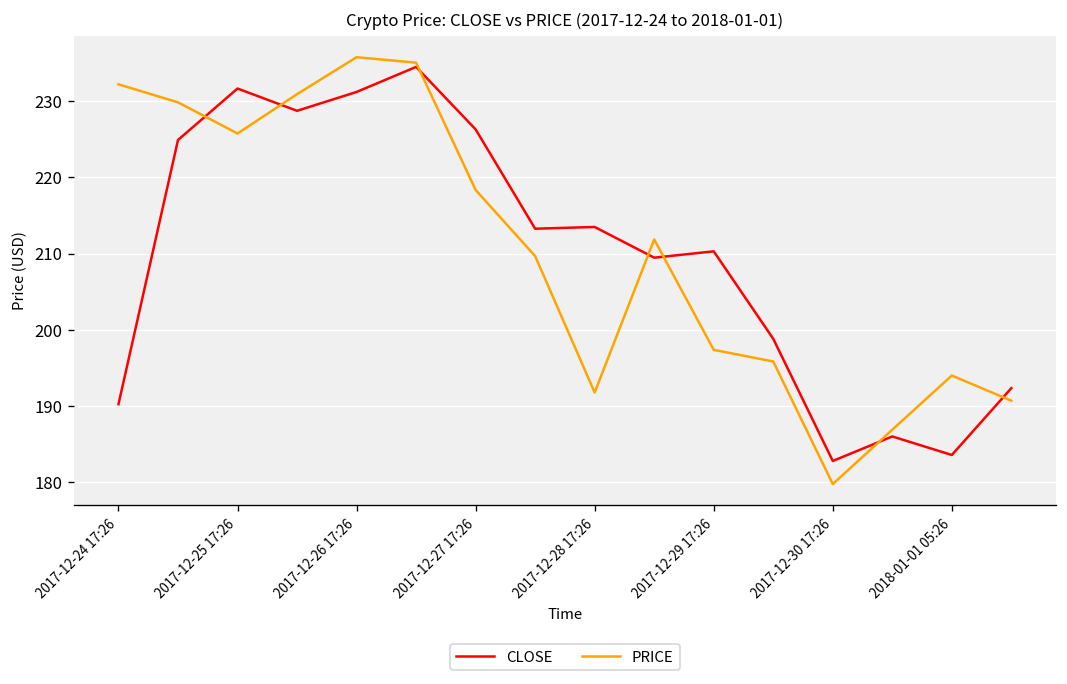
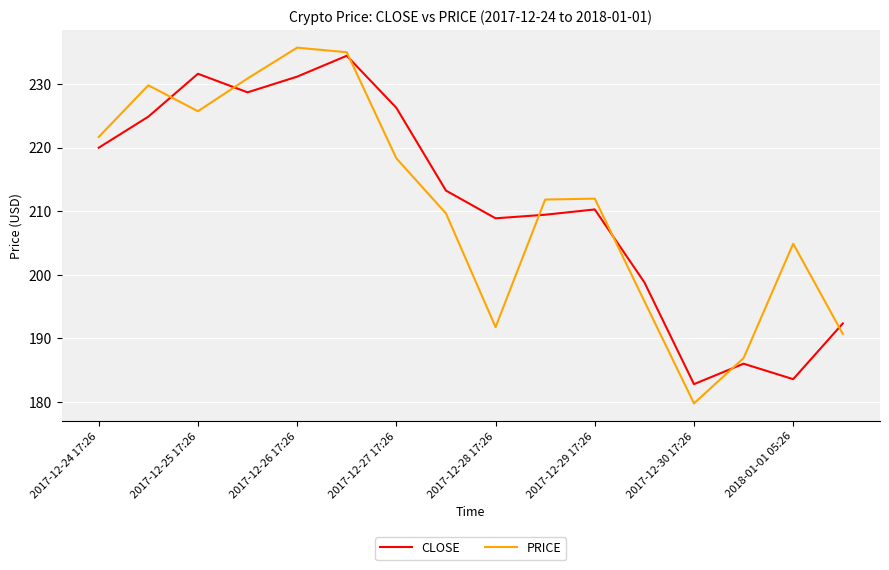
CLOSE, 2017-12-24 17:26: 190 -> 220
PRICE, 2017-12-24 17:26: 232 -> 222
CLOSE, 2017-12-28 17:26: 213 -> 209
PRICE, 2017-12-29 17:26: 197 -> 212
PRICE, 2018-01-01 05:26: 194 -> 205
